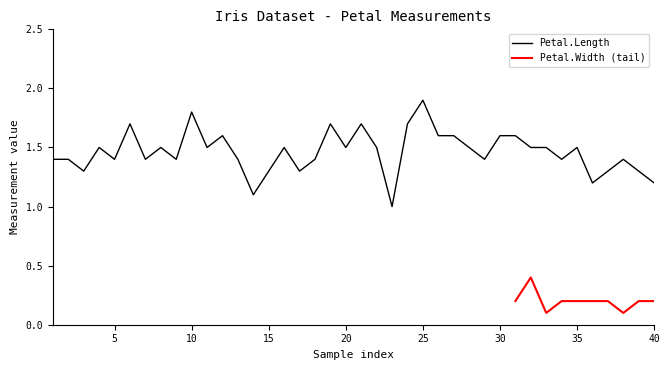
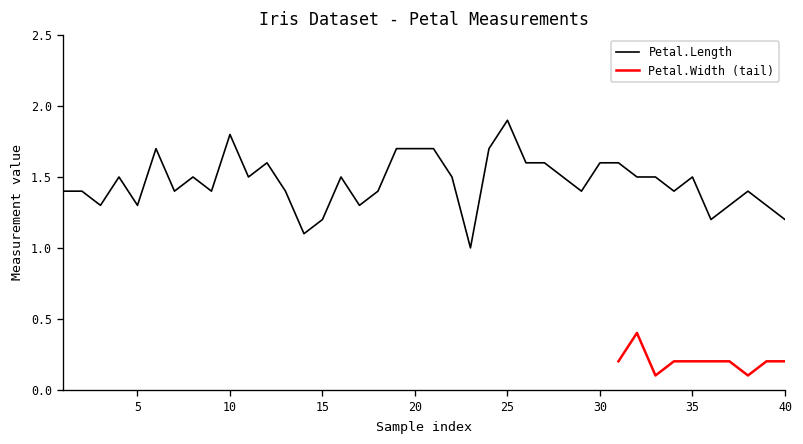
Petal.Length, 5: 1.4 -> 1.3
Petal.Length, 15: 1.3 -> 1.2
Petal.Length, 20: 1.5 -> 1.7
